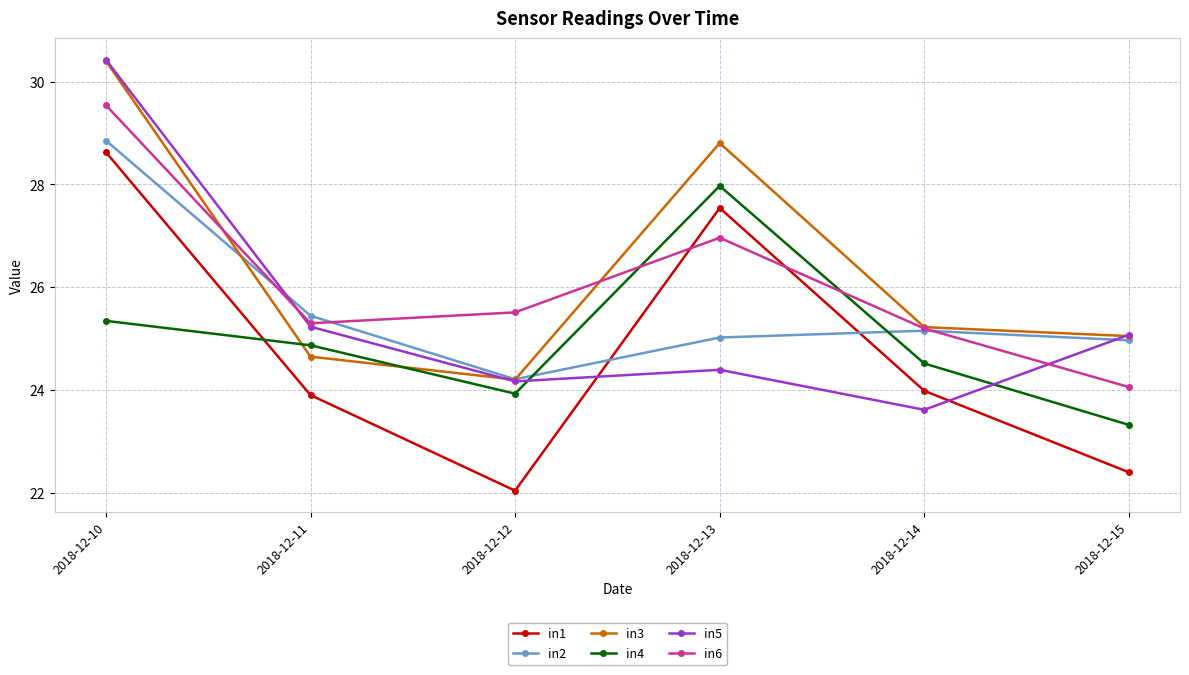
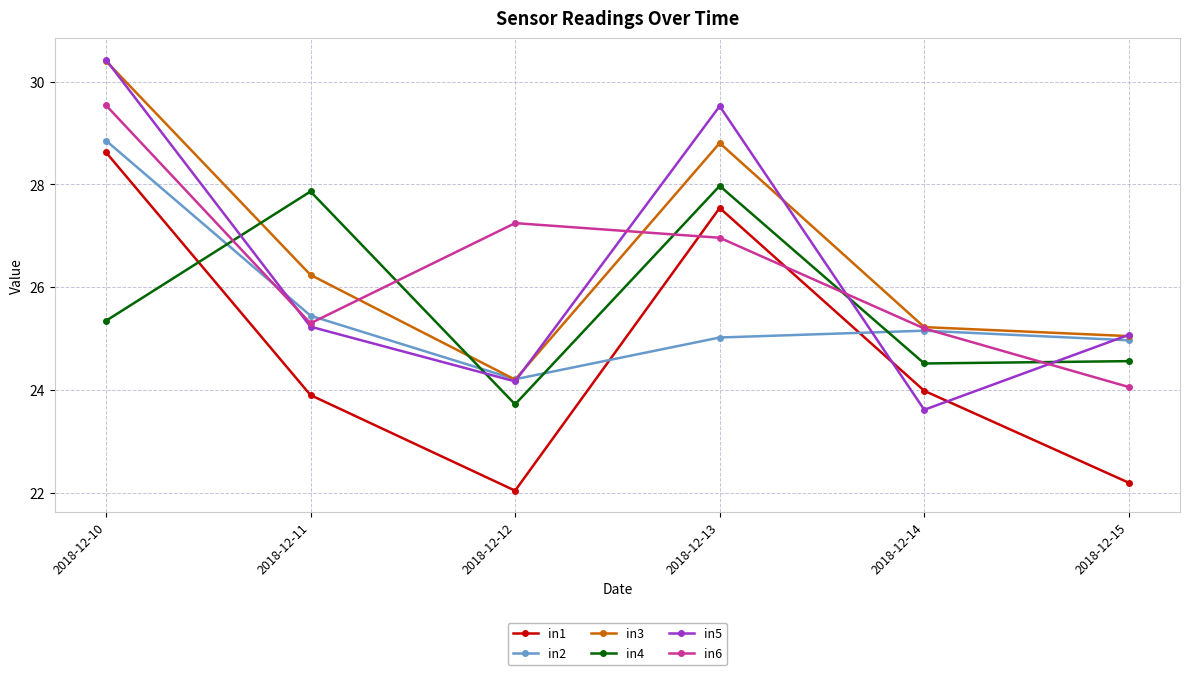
in3, 2018-12-11: 24.6 -> 26.2
in4, 2018-12-11: 24.9 -> 27.9
in4, 2018-12-12: 23.9 -> 23.7
in6, 2018-12-12: 25.5 -> 27.2
in5, 2018-12-13: 24.4 -> 29.5
in1, 2018-12-15: 22.4 -> 22.2
in4, 2018-12-15: 23.3 -> 24.6
